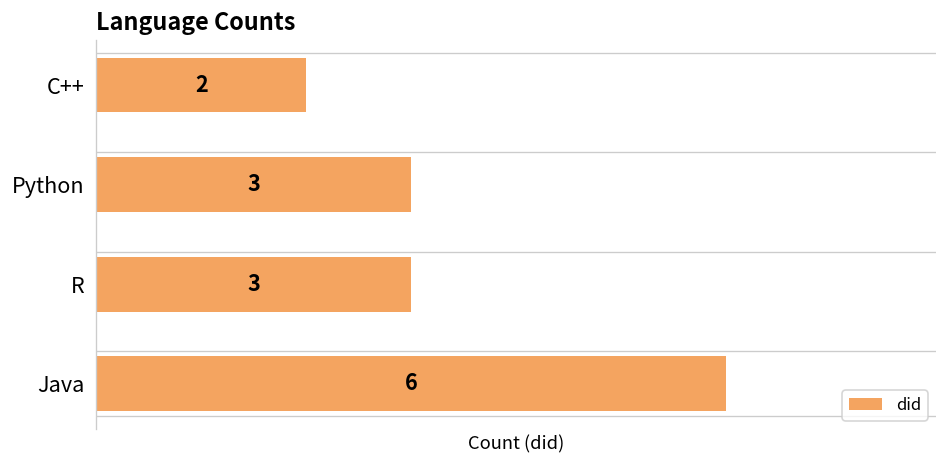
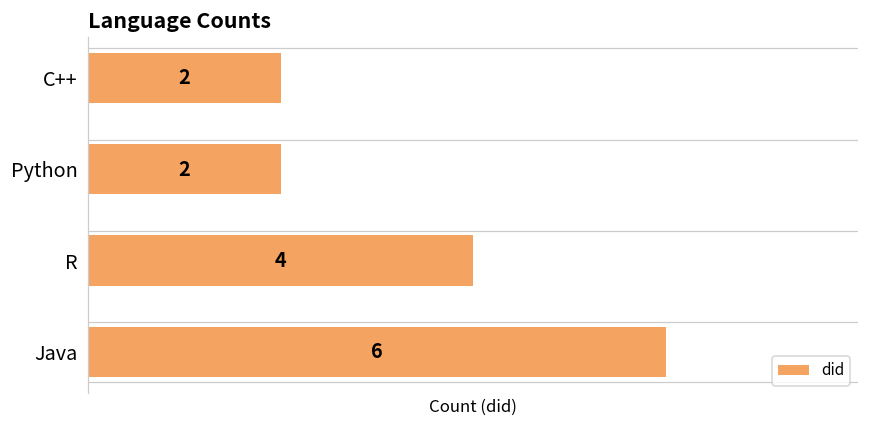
Python: 3 -> 2
R: 3 -> 4
